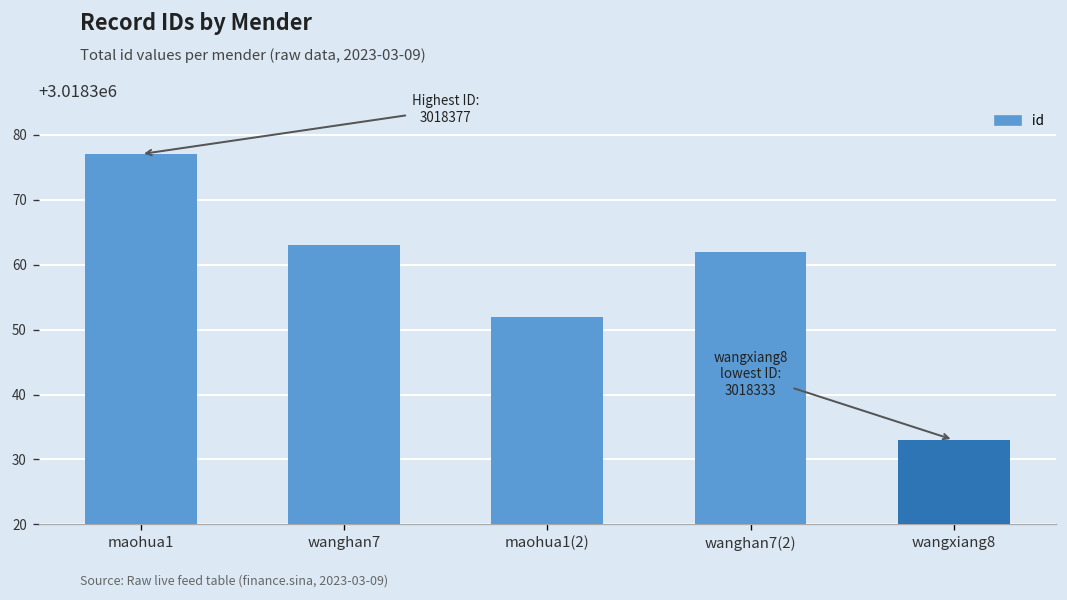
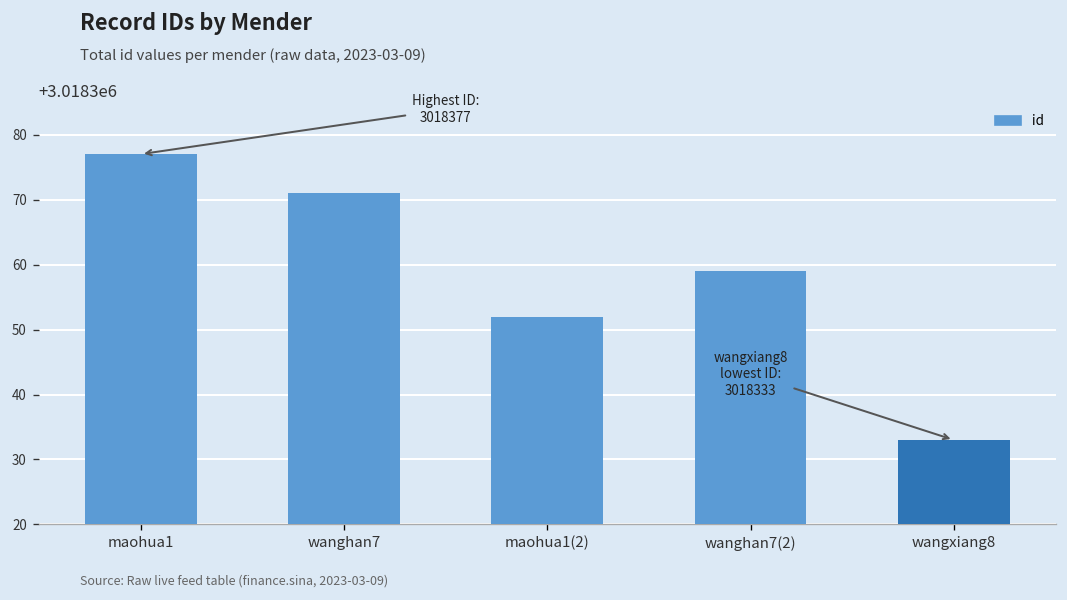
wanghan7: 3018363 -> 3018371
wanghan7(2): 3018362 -> 3018359
